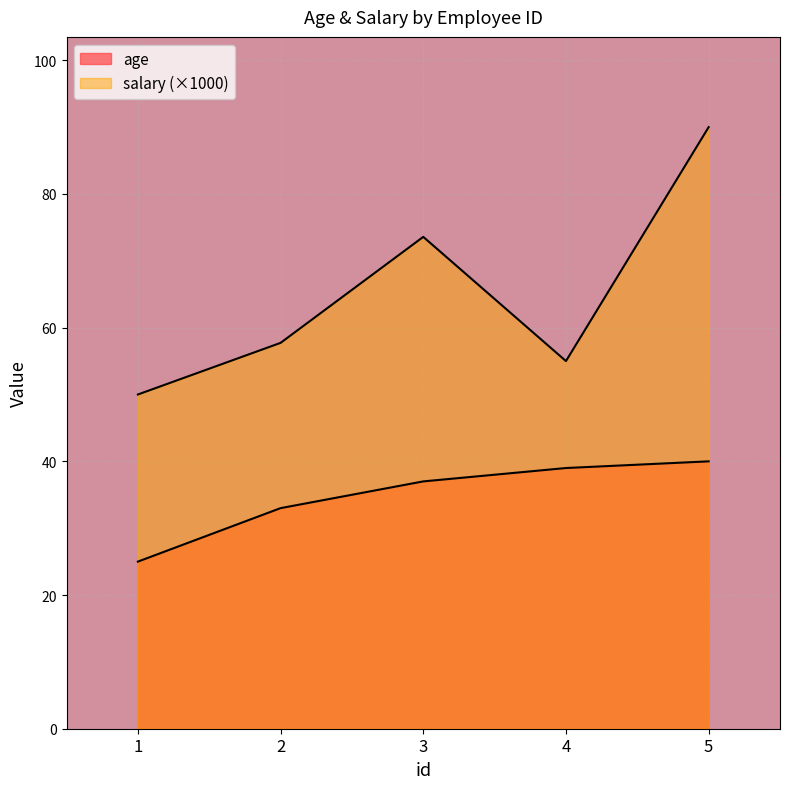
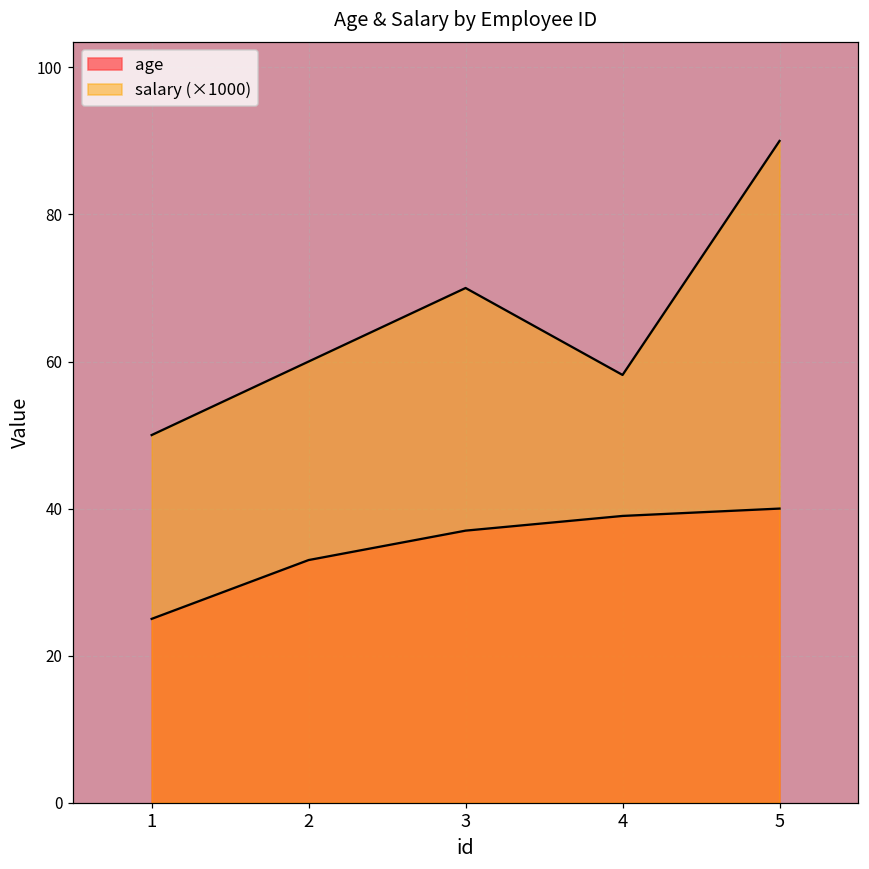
salary (×1000), 2: 58 -> 60
salary (×1000), 3: 74 -> 70
salary (×1000), 4: 55 -> 58
